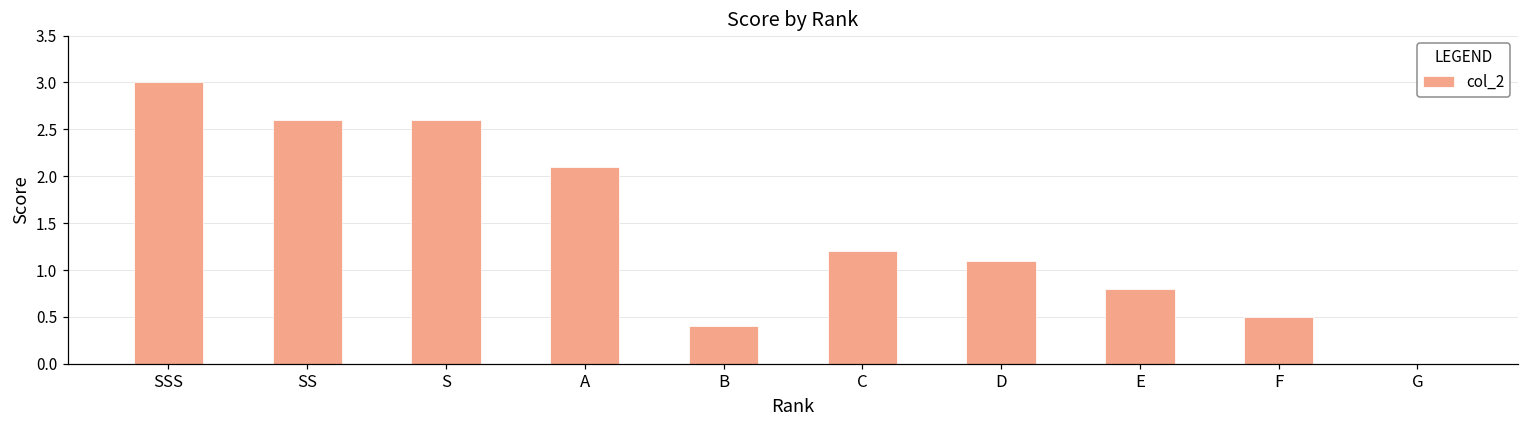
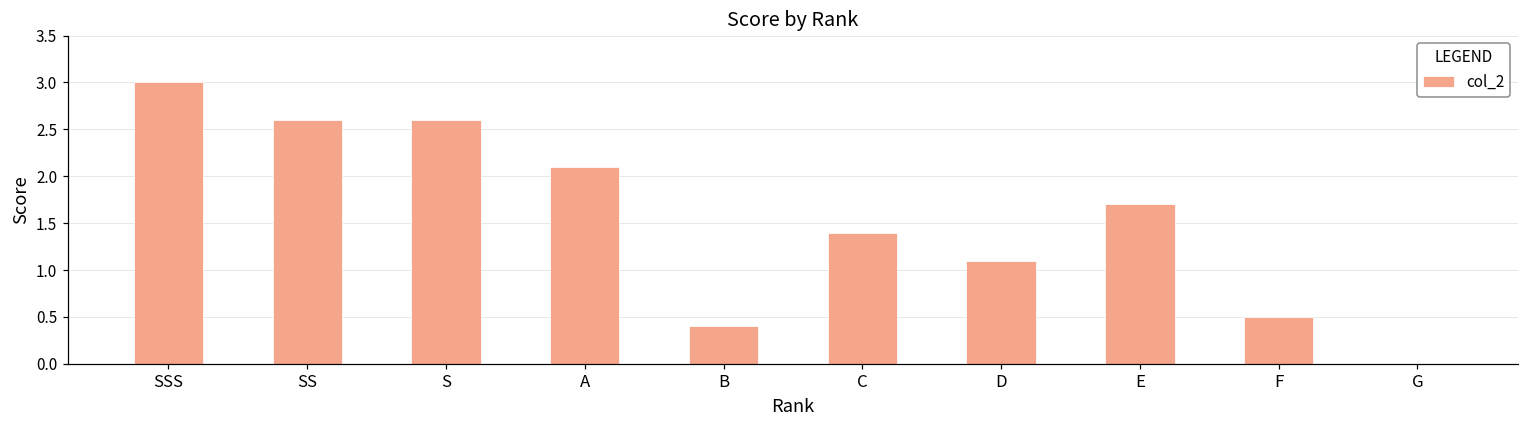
C: 1.2 -> 1.4
E: 0.8 -> 1.7
